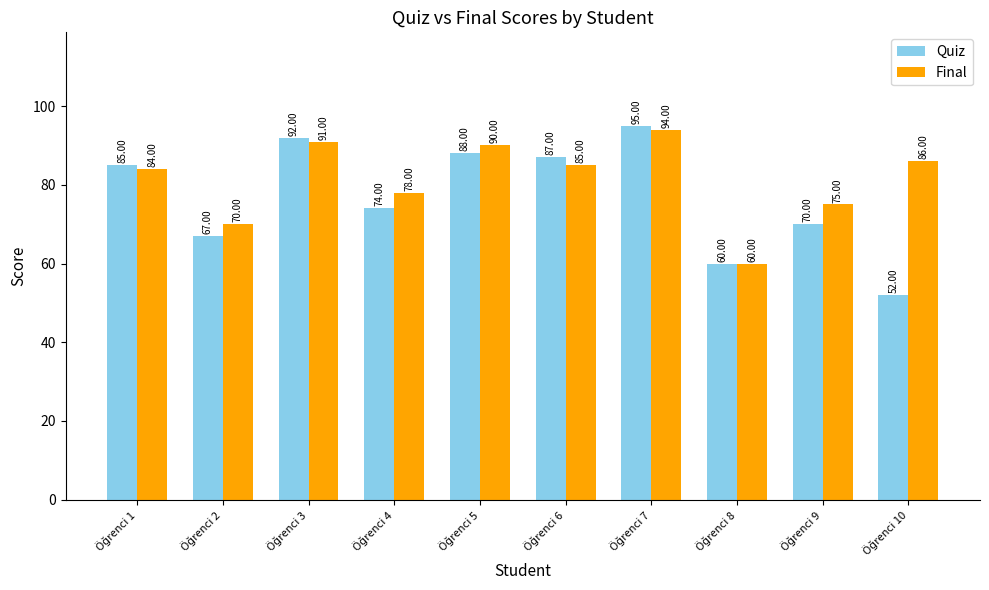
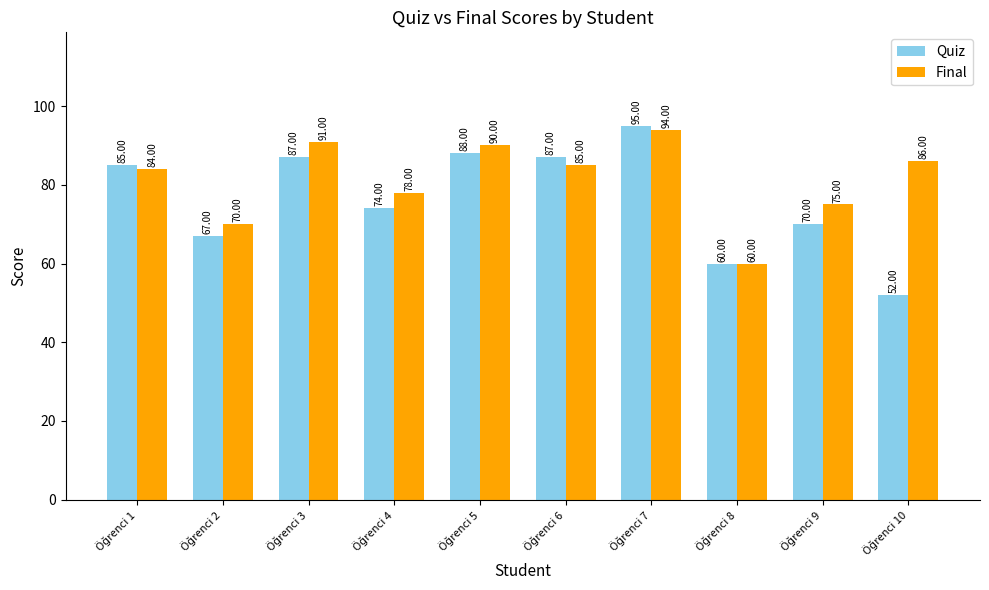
Quiz, Öğrenci 3: 92.00 -> 87.00
